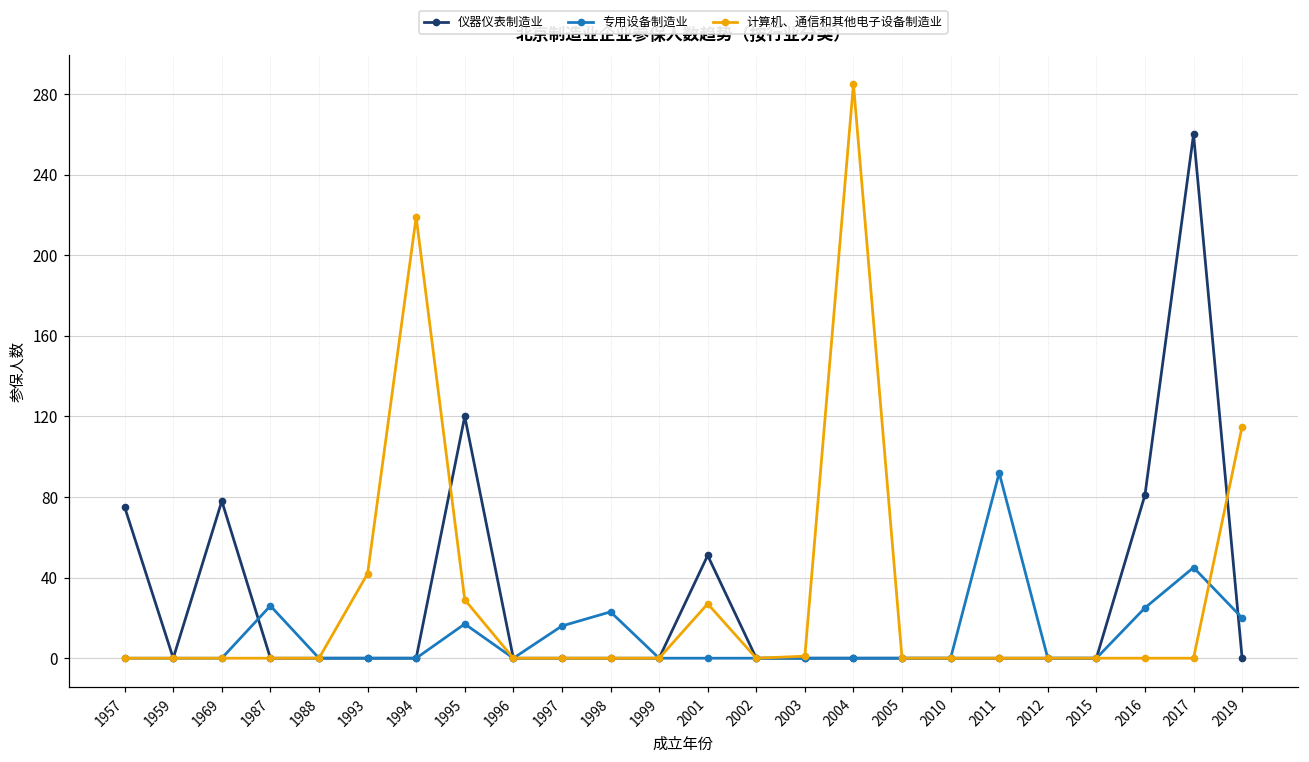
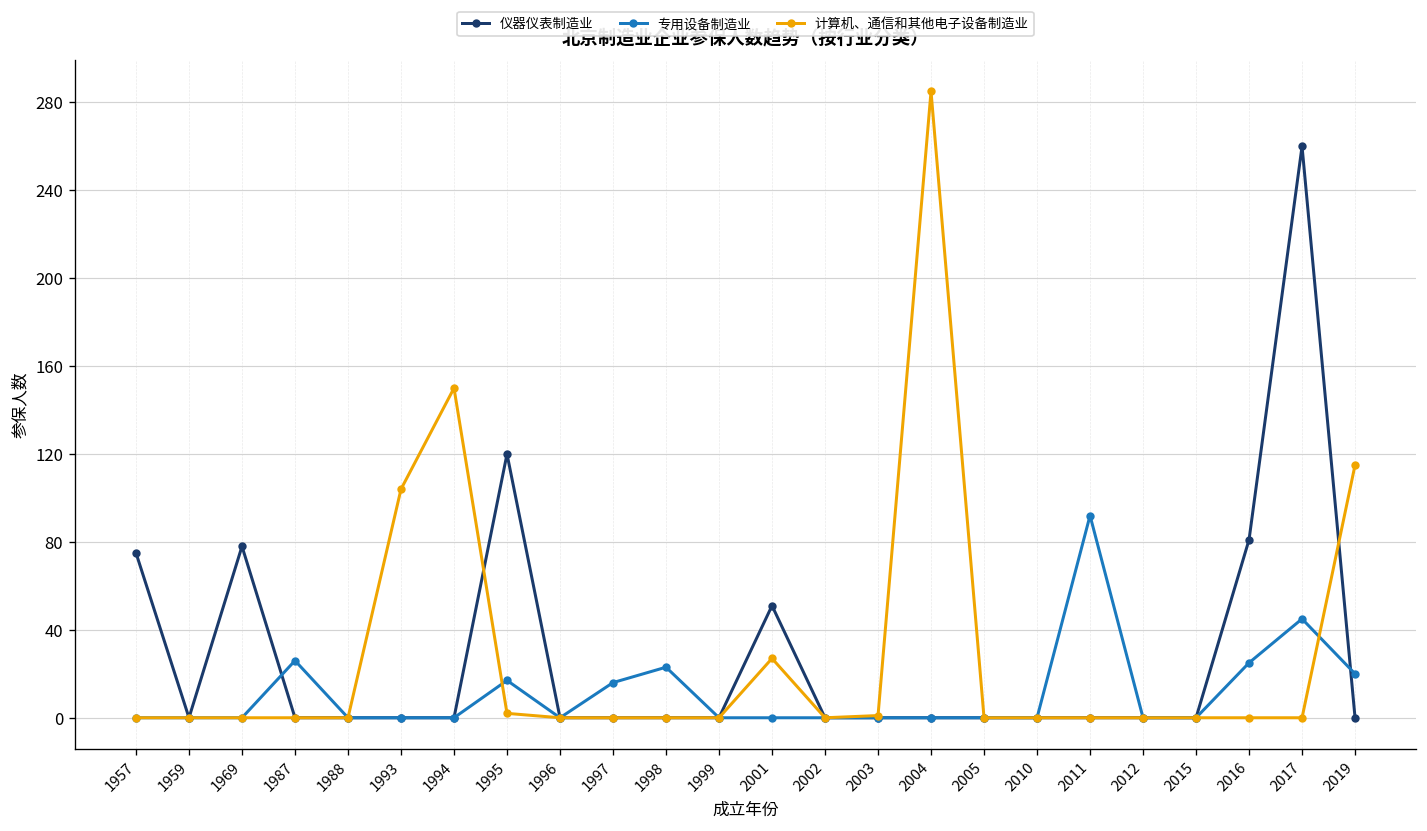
计算机、通信和其他电子设备制造业, 1993: 42 -> 104
计算机、通信和其他电子设备制造业, 1994: 219 -> 150
计算机、通信和其他电子设备制造业, 1995: 29 -> 2
